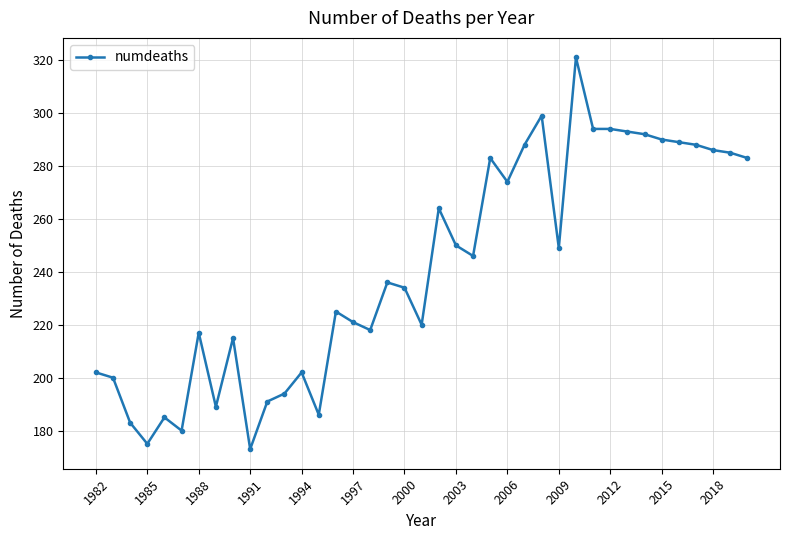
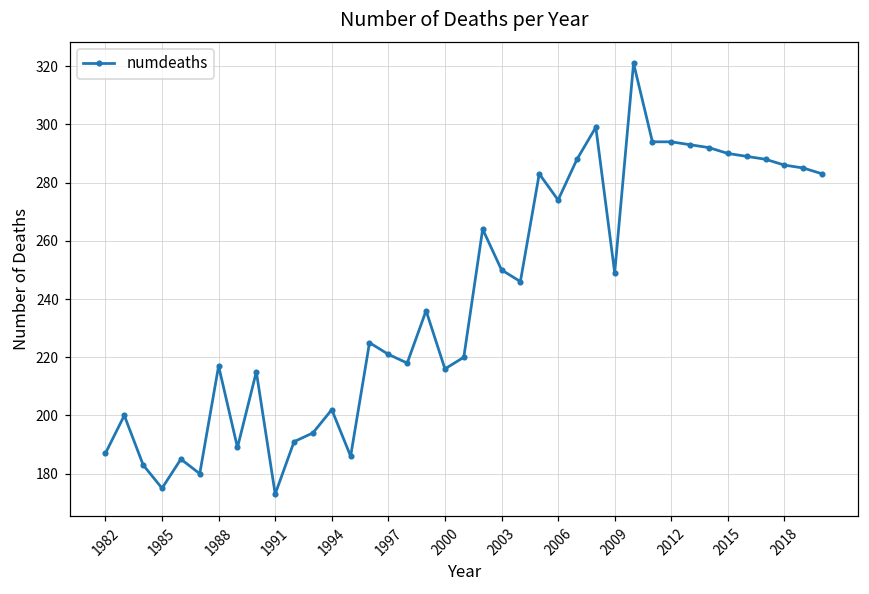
1982: 202 -> 187
2000: 234 -> 216
